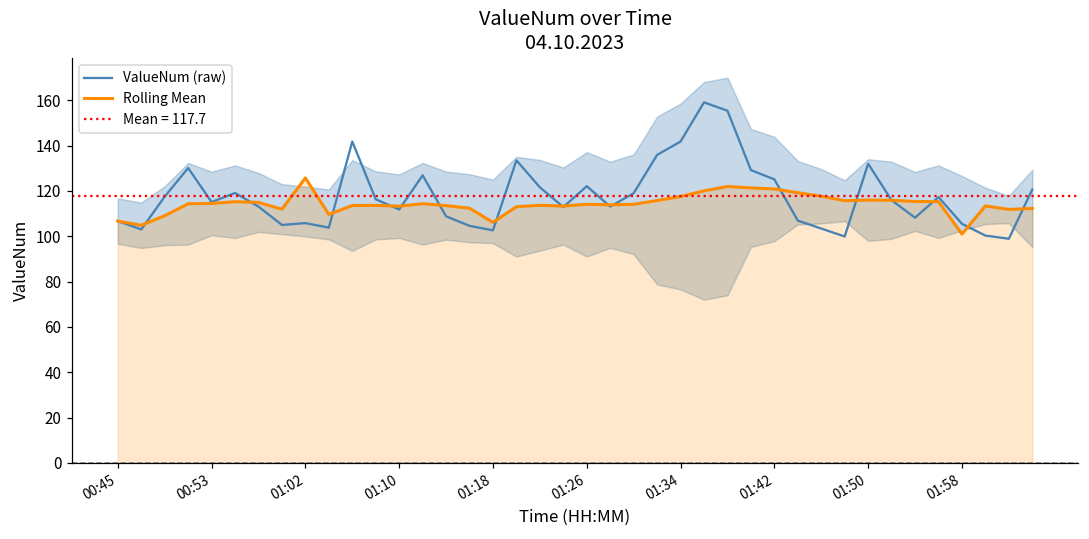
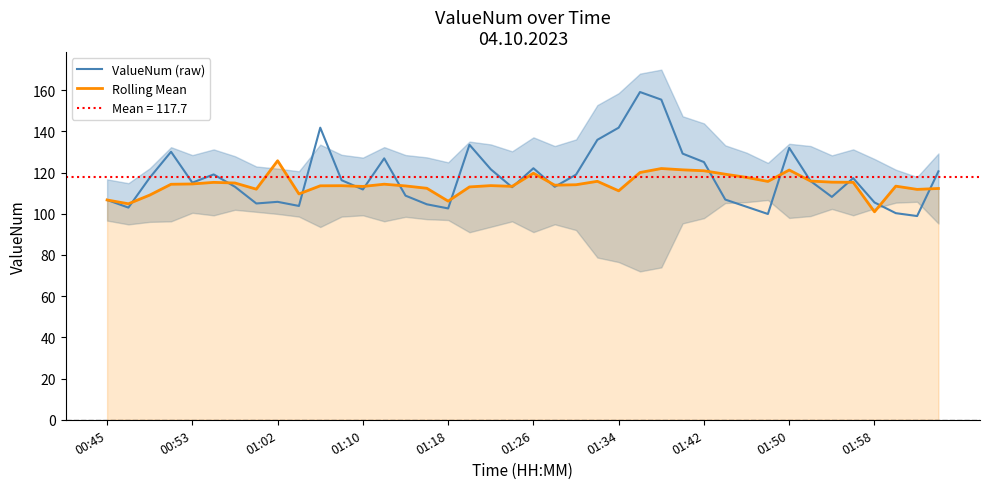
Rolling Mean, 01:26: 114 -> 120
Rolling Mean, 01:34: 118 -> 111
Rolling Mean, 01:50: 116 -> 121
